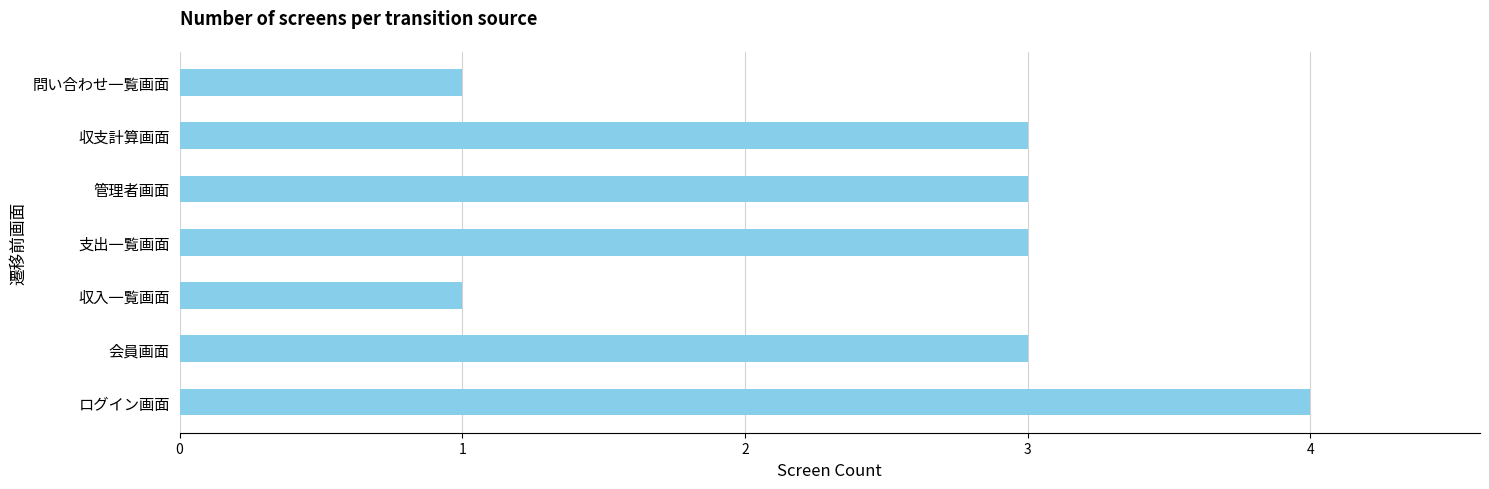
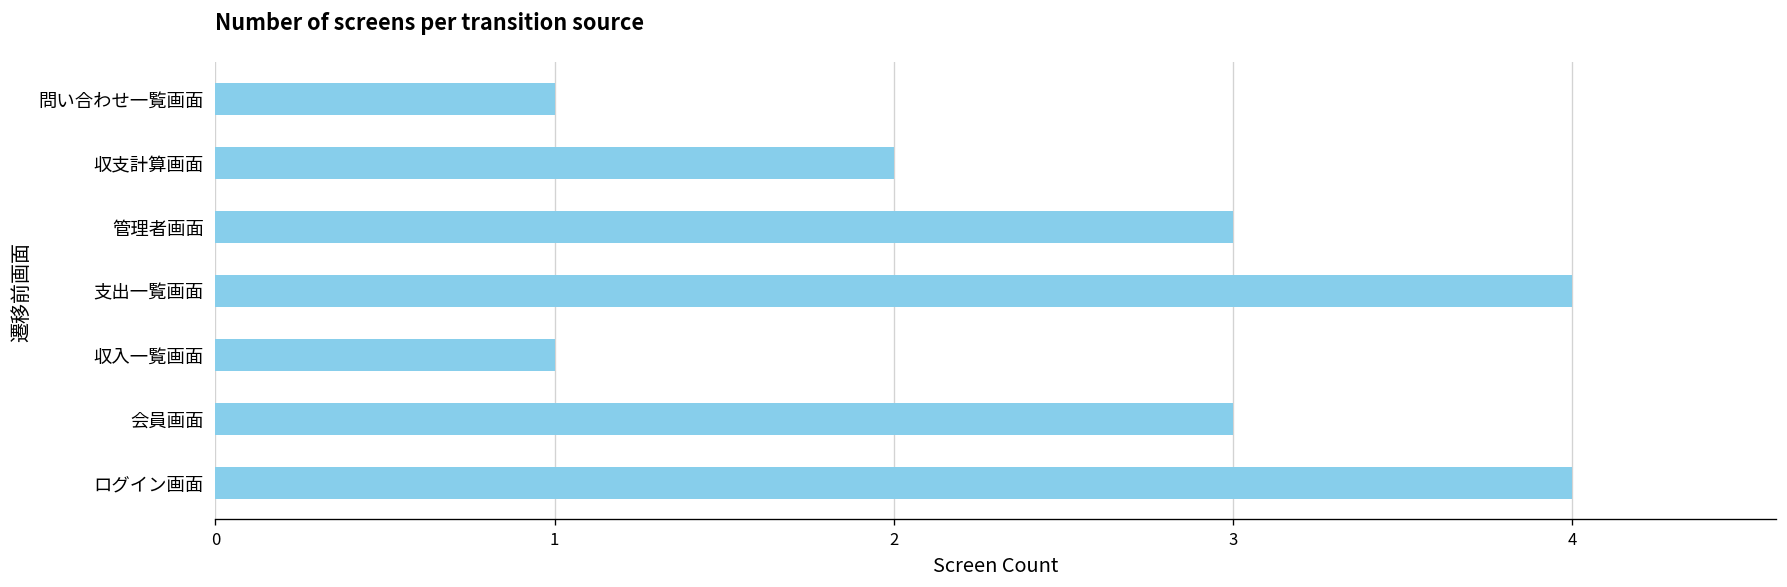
収支計算画面: 3 -> 2
支出一覧画面: 3 -> 4
